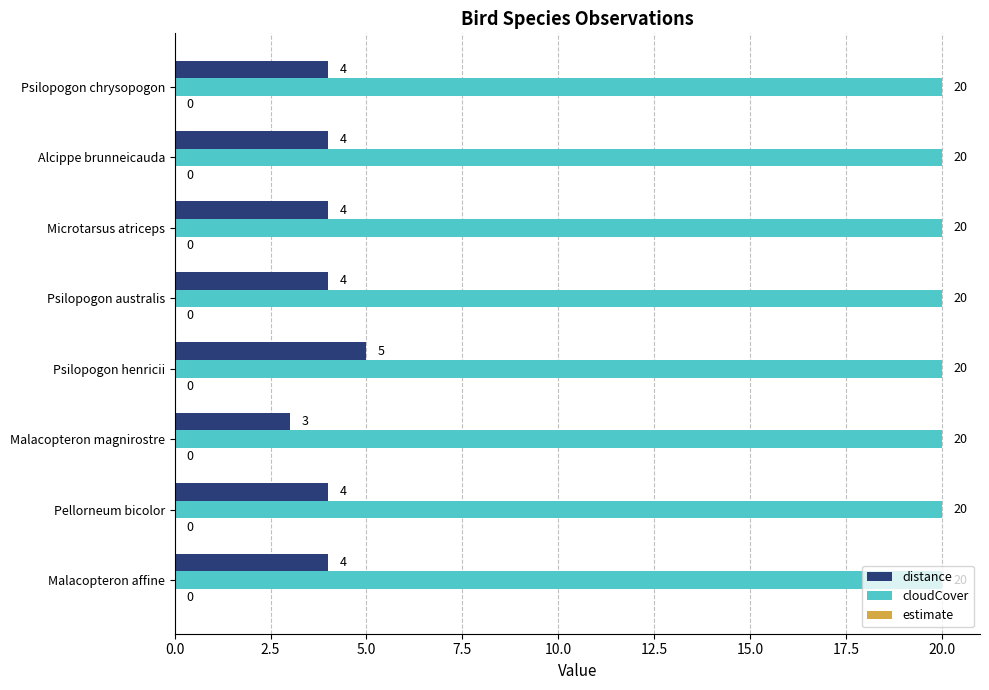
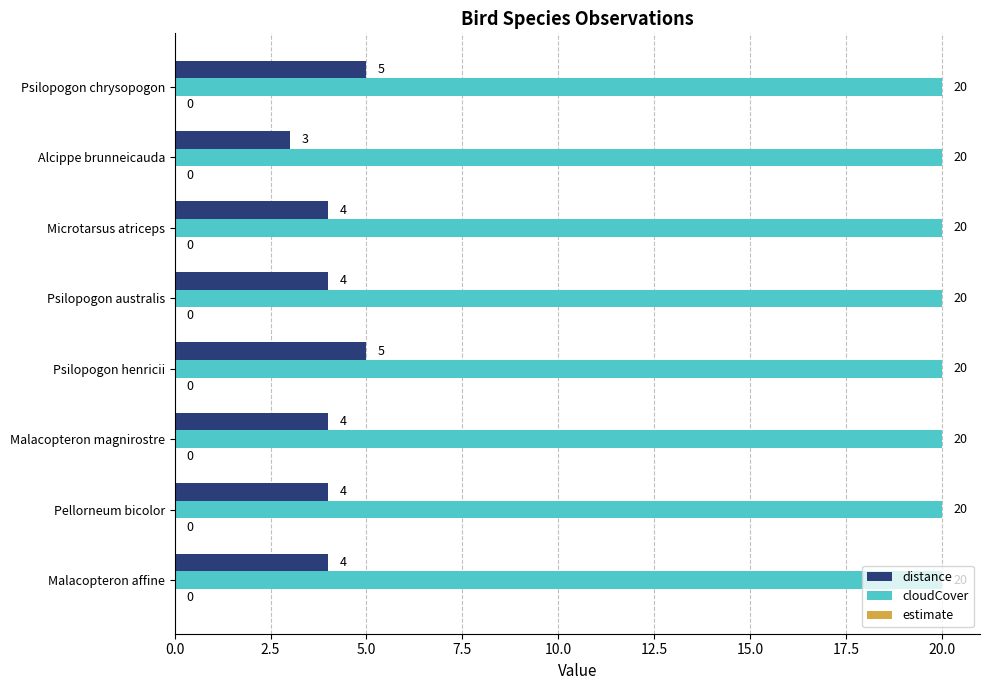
distance, Psilopogon chrysopogon: 4 -> 5
distance, Alcippe brunneicauda: 4 -> 3
distance, Malacopteron magnirostre: 3 -> 4
